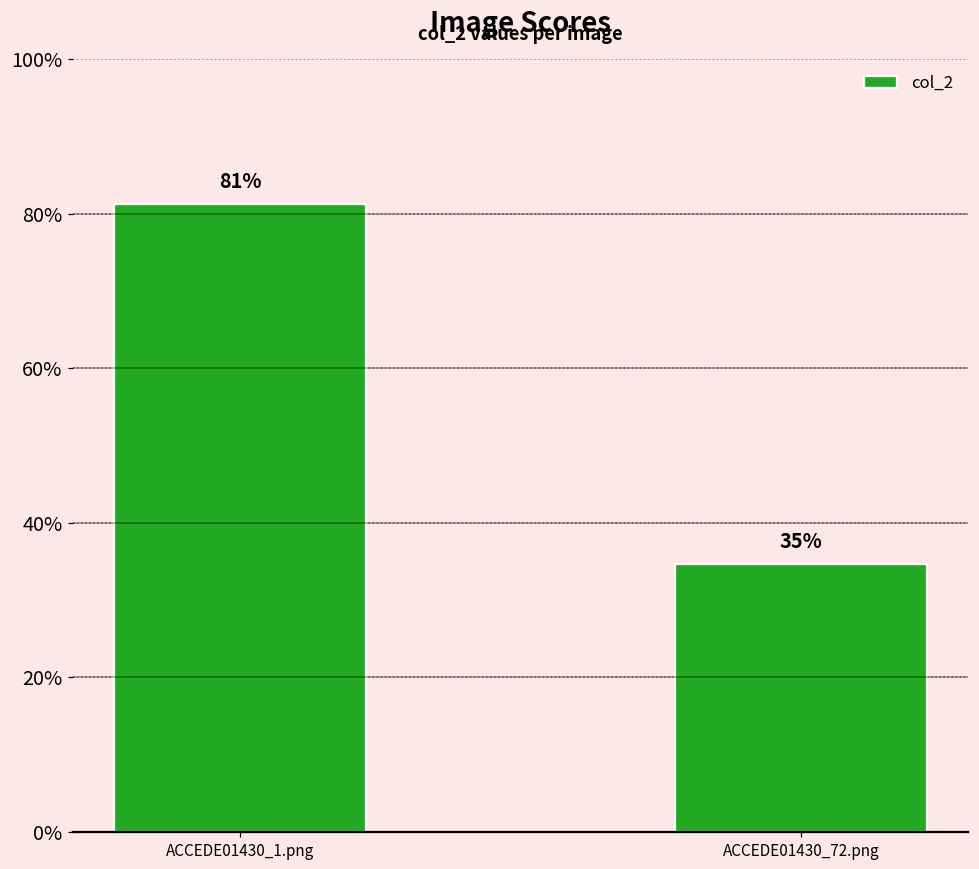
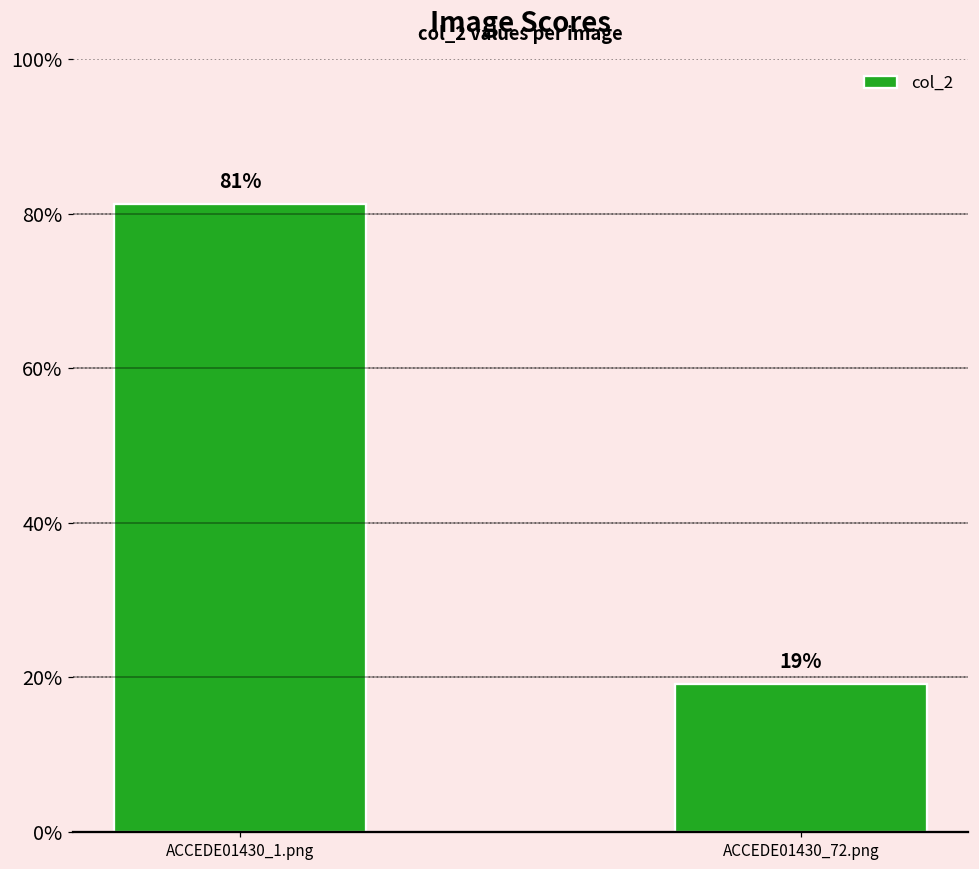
ACCEDE01430_72.png: 35% -> 19%
